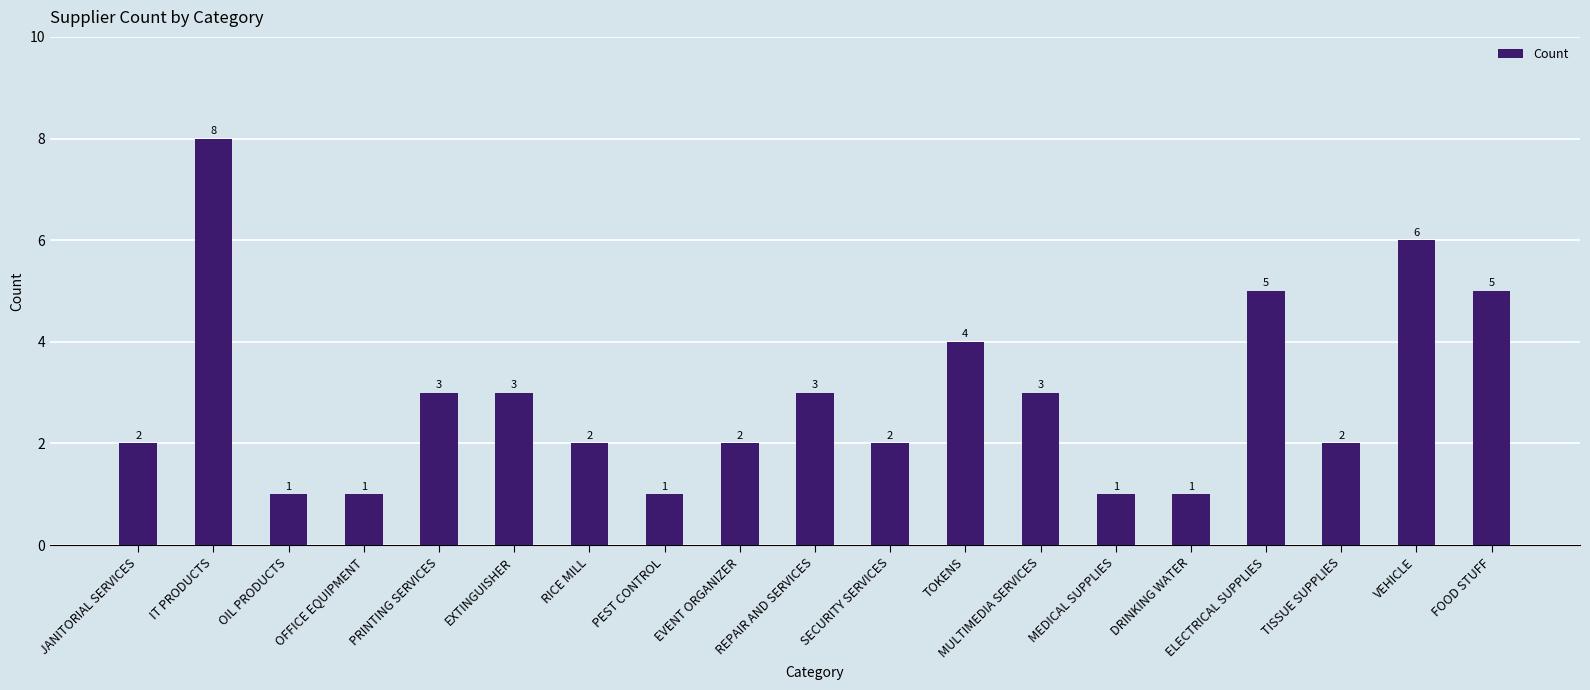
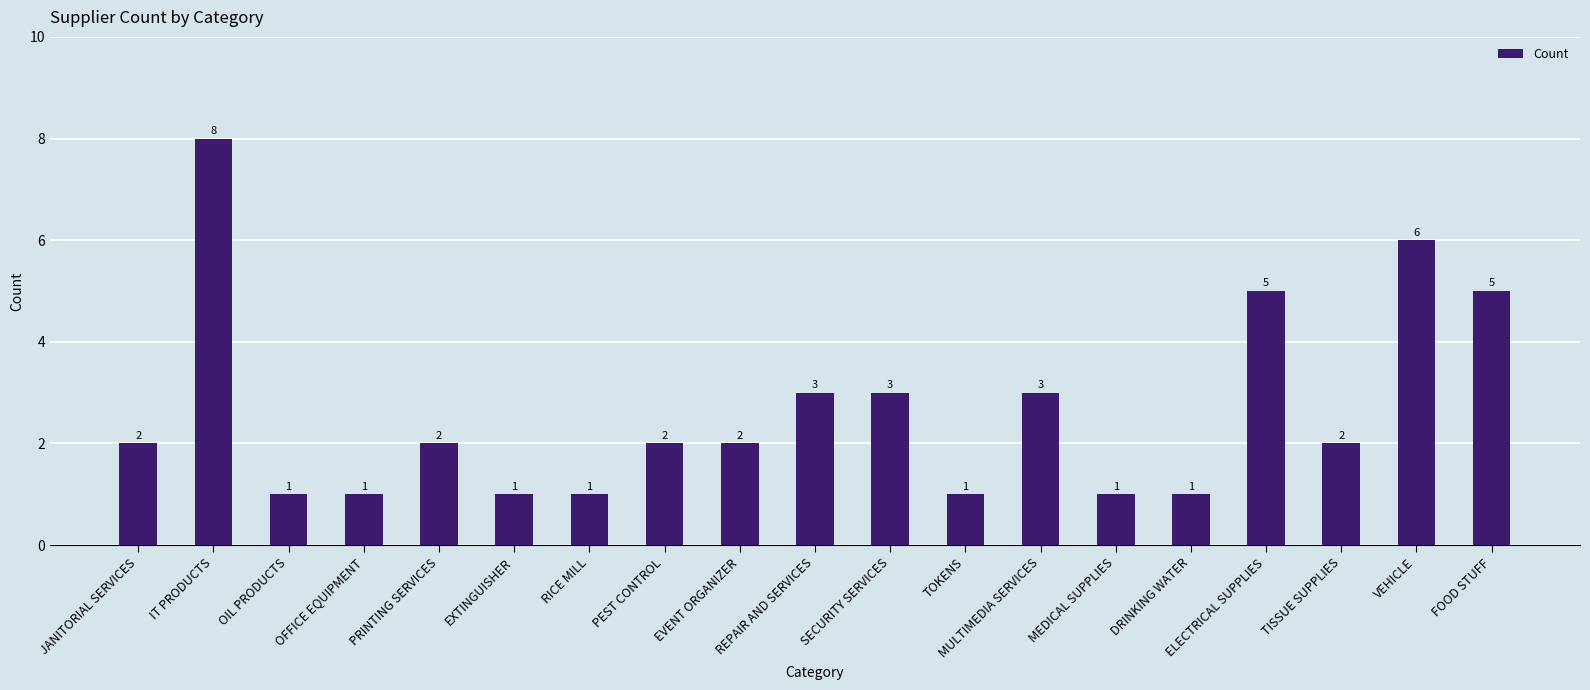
PRINTING SERVICES: 3 -> 2
EXTINGUISHER: 3 -> 1
RICE MILL: 2 -> 1
PEST CONTROL: 1 -> 2
SECURITY SERVICES: 2 -> 3
TOKENS: 4 -> 1
